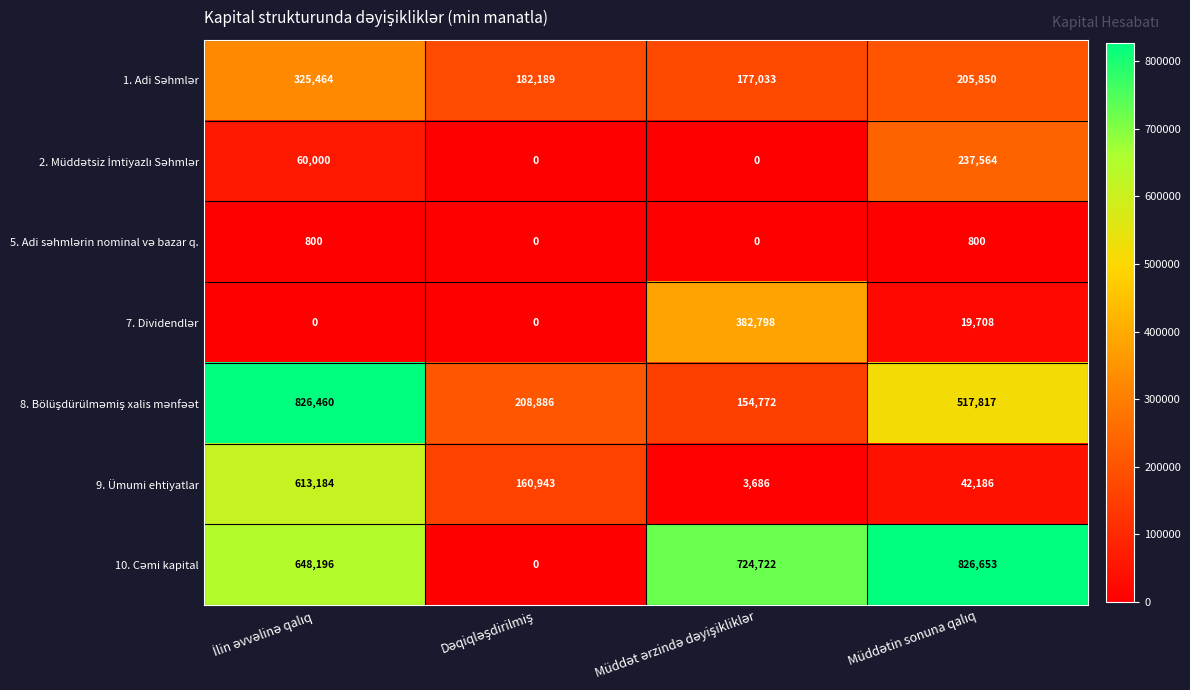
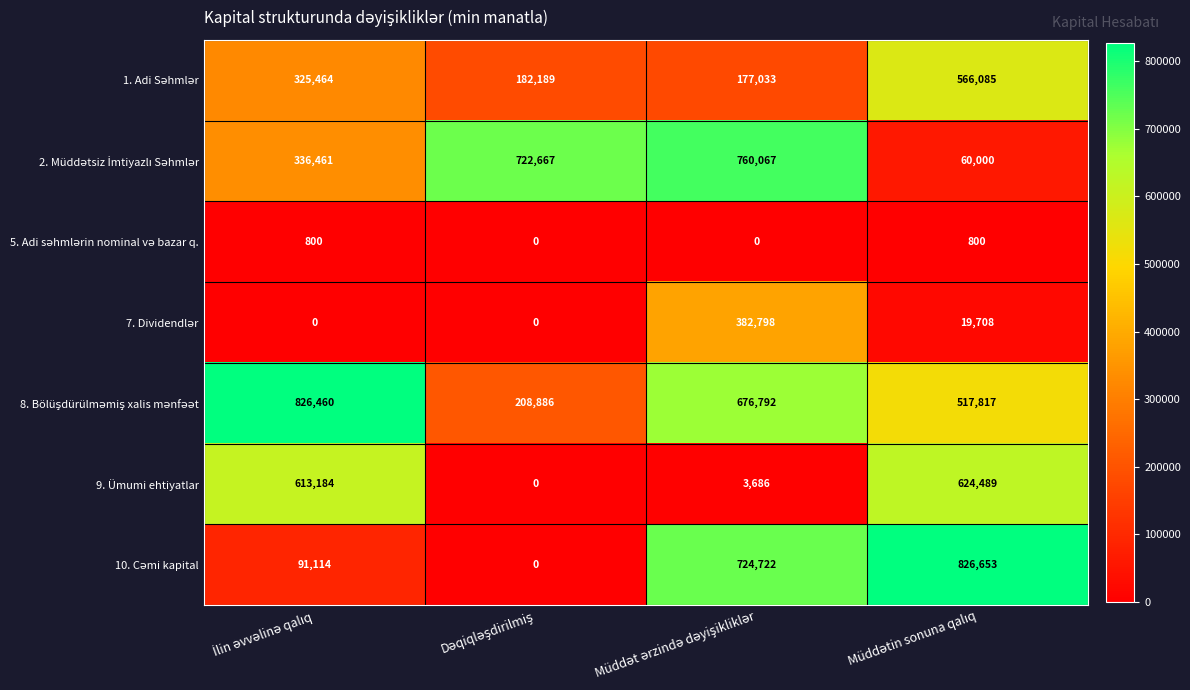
1. Adi Səhmlər, Müddətin sonuna qalıq: 205,850 -> 566,085
2. Müddətsiz İmtiyazlı Səhmlər, İlin əvvəlinə qalıq: 60,000 -> 336,461
2. Müddətsiz İmtiyazlı Səhmlər, Dəqiqləşdirilmiş: 0 -> 722,667
2. Müddətsiz İmtiyazlı Səhmlər, Müddət ərzində dəyişikliklər: 0 -> 760,067
2. Müddətsiz İmtiyazlı Səhmlər, Müddətin sonuna qalıq: 237,564 -> 60,000
8. Bölüşdürülməmiş xalis mənfəət, Müddət ərzində dəyişikliklər: 154,772 -> 676,792
9. Ümumi ehtiyatlar, Dəqiqləşdirilmiş: 160,943 -> 0
9. Ümumi ehtiyatlar, Müddətin sonuna qalıq: 42,186 -> 624,489
10. Cəmi kapital, İlin əvvəlinə qalıq: 648,196 -> 91,114
